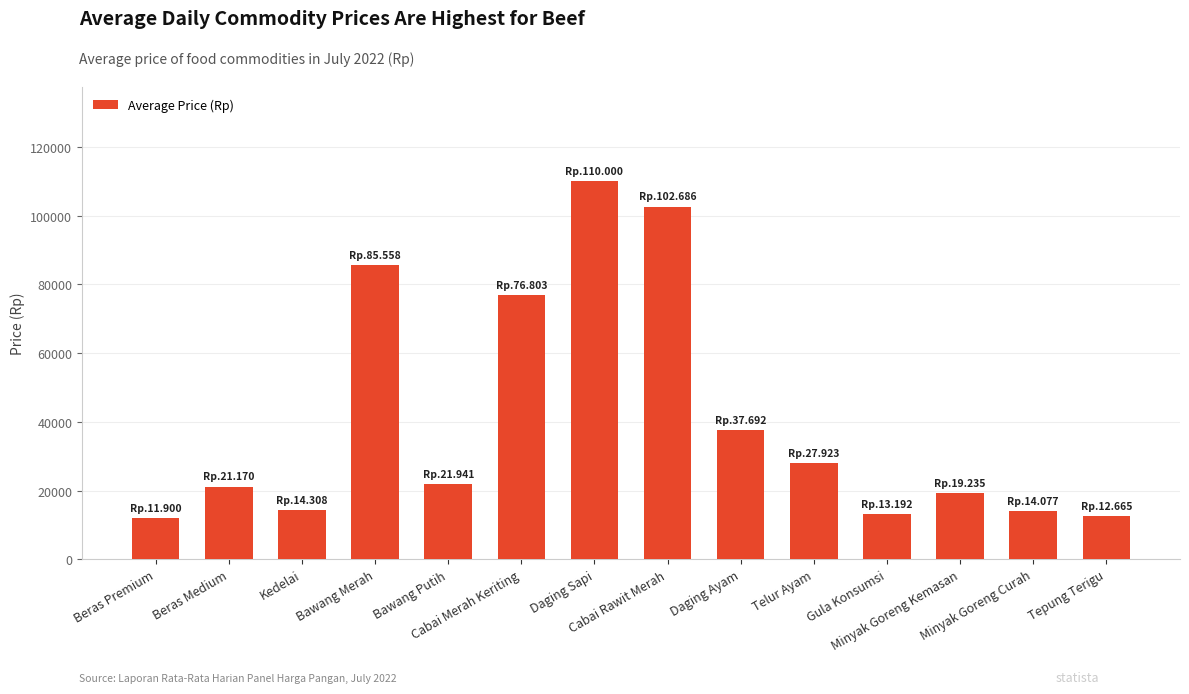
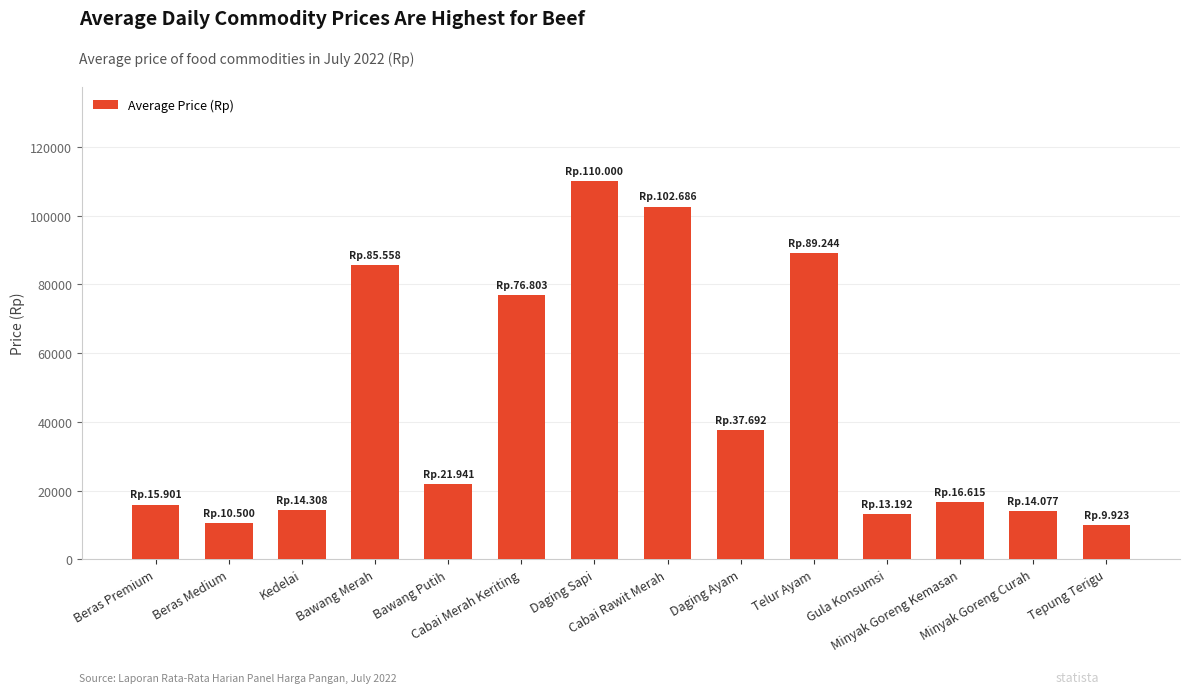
Beras Premium: 11.900 -> 15.901
Beras Medium: 21.170 -> 10.500
Telur Ayam: 27.923 -> 89.244
Minyak Goreng Kemasan: 19.235 -> 16.615
Tepung Terigu: 12.665 -> 9.923
